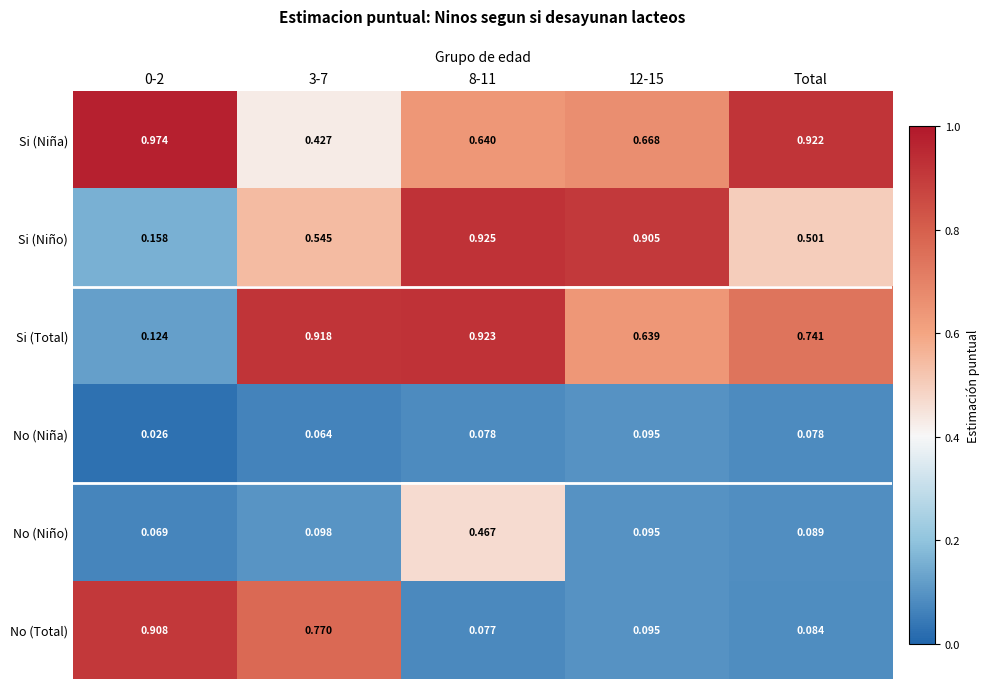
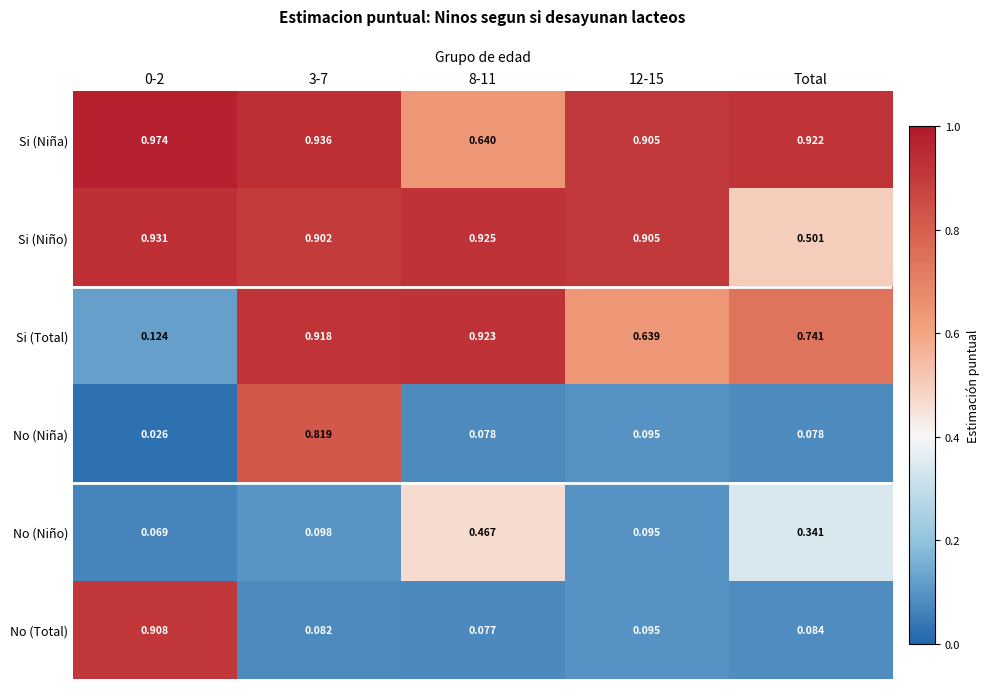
Si (Niña), 3-7: 0.427 -> 0.936
Si (Niña), 12-15: 0.668 -> 0.905
Si (Niño), 0-2: 0.158 -> 0.931
Si (Niño), 3-7: 0.545 -> 0.902
No (Niña), 3-7: 0.064 -> 0.819
No (Niño), Total: 0.089 -> 0.341
No (Total), 3-7: 0.770 -> 0.082
